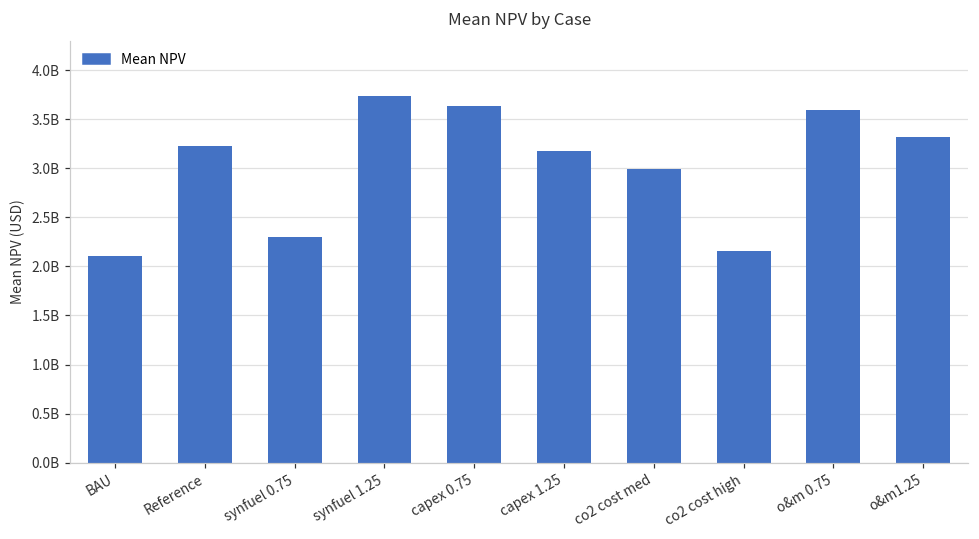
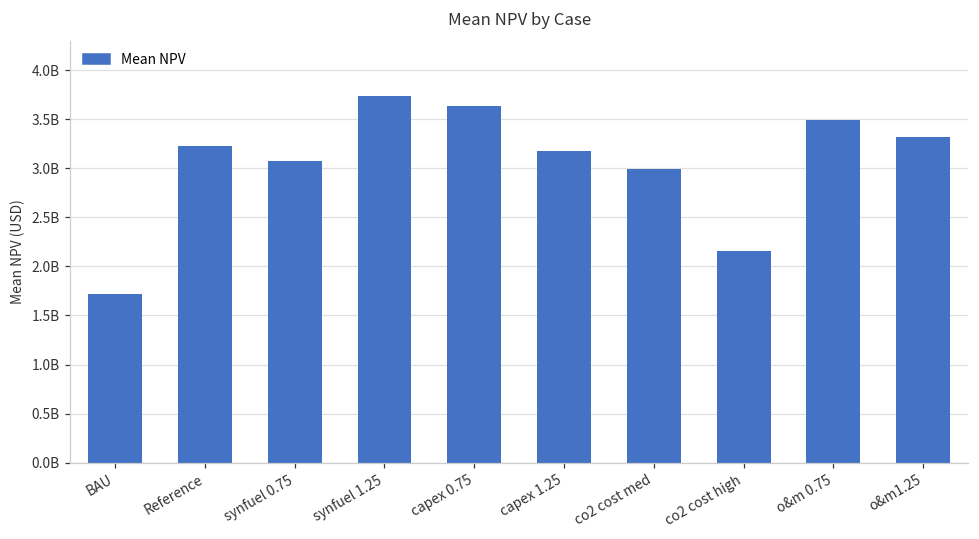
BAU: 2100000000 -> 1700000000
synfuel 0.75: 2300000000 -> 3100000000
o&m 0.75: 3600000000 -> 3500000000
